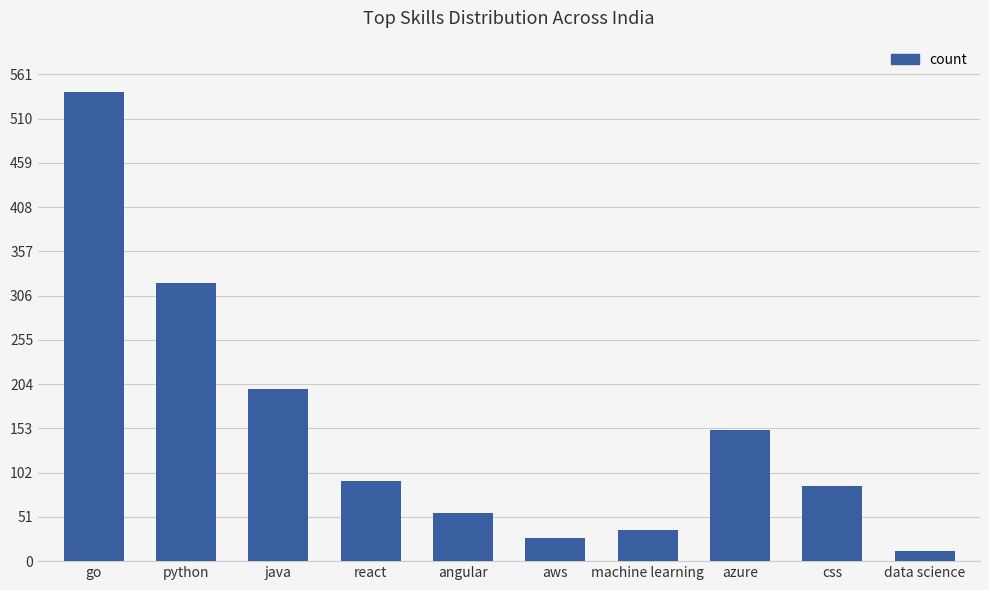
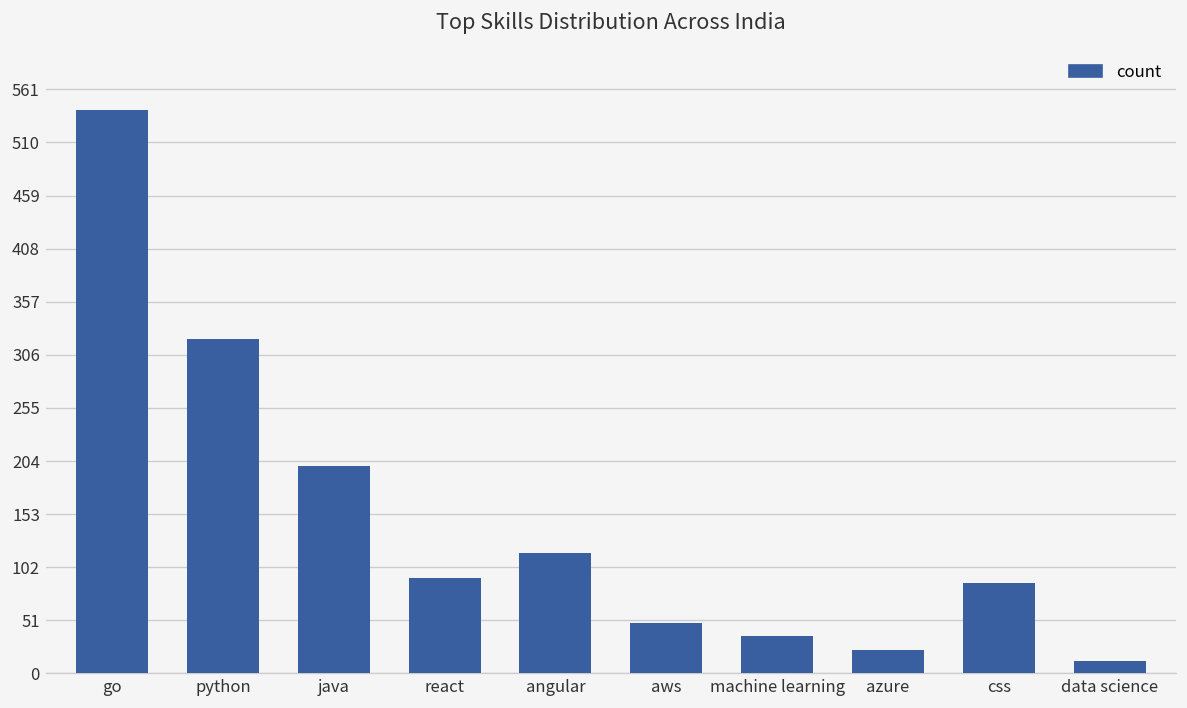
angular: 60 -> 120
aws: 30 -> 50
azure: 150 -> 20
